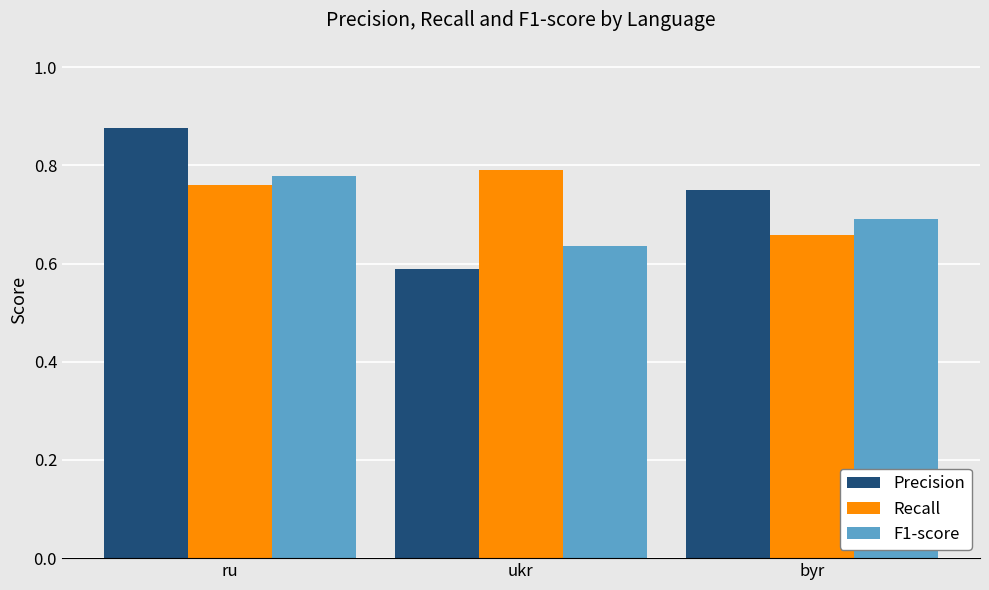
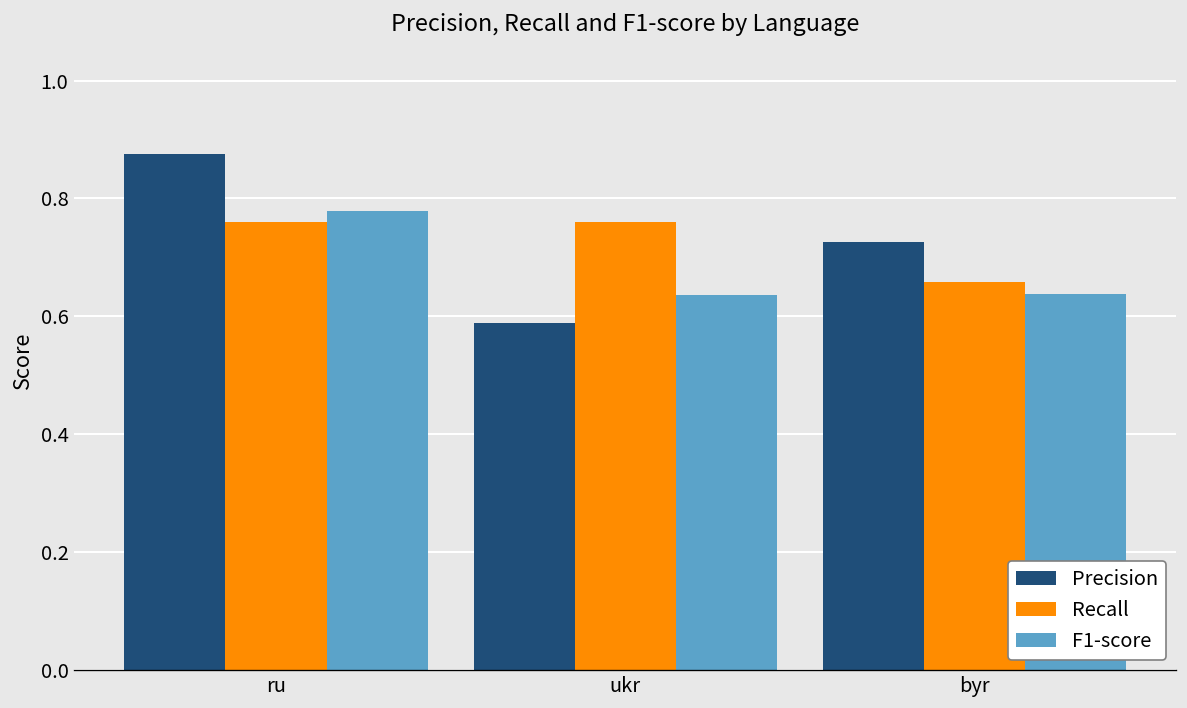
Recall, ukr: 0.79 -> 0.76
Precision, byr: 0.75 -> 0.73
F1-score, byr: 0.69 -> 0.64
